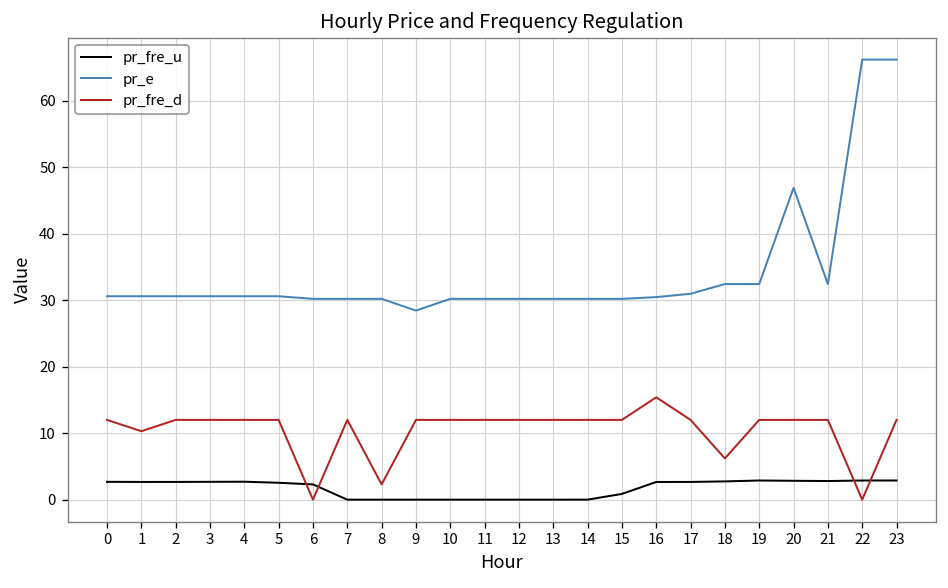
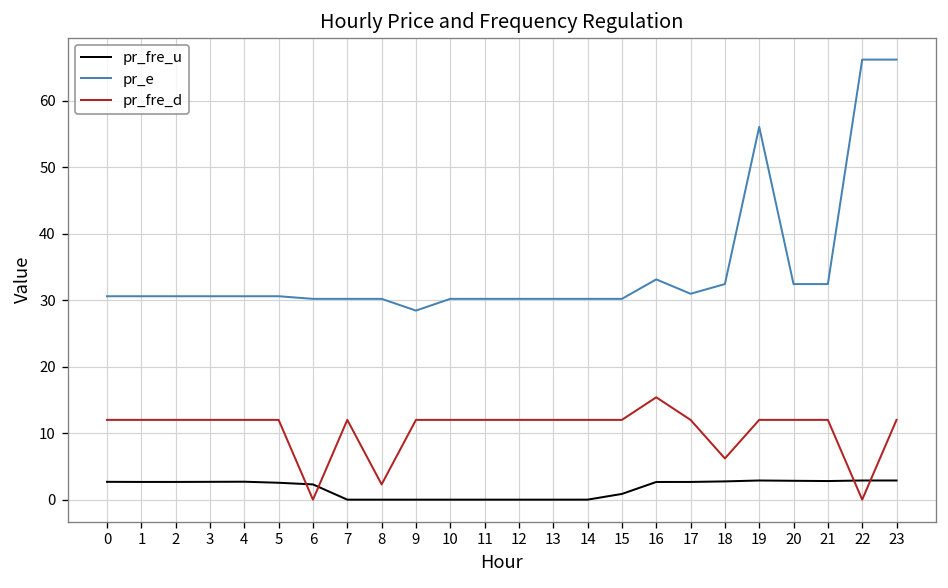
pr_fre_d, 1: 10 -> 12
pr_e, 16: 30 -> 33
pr_e, 19: 32 -> 56
pr_e, 20: 47 -> 32
